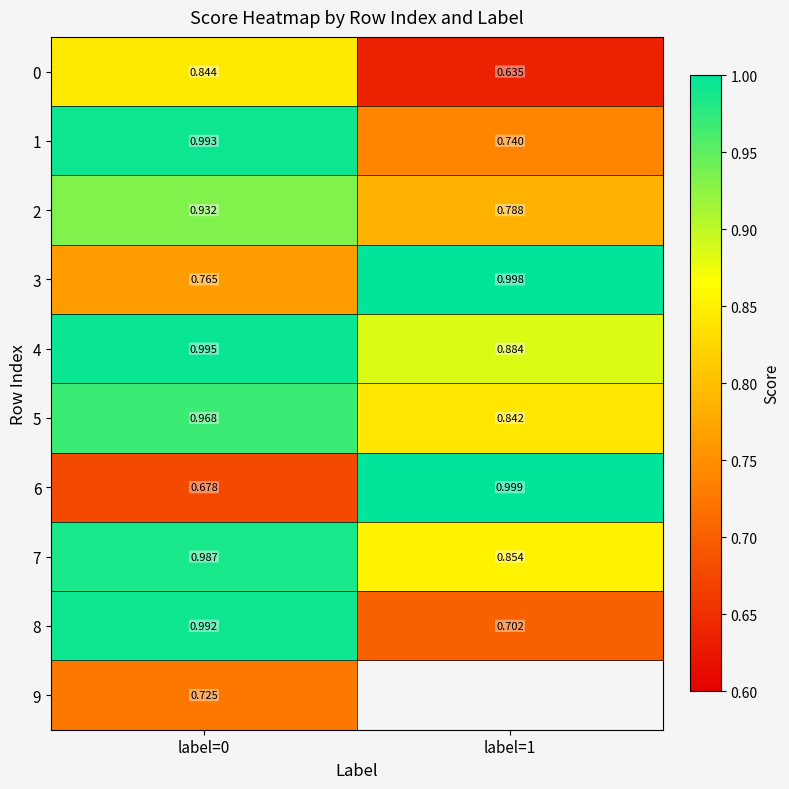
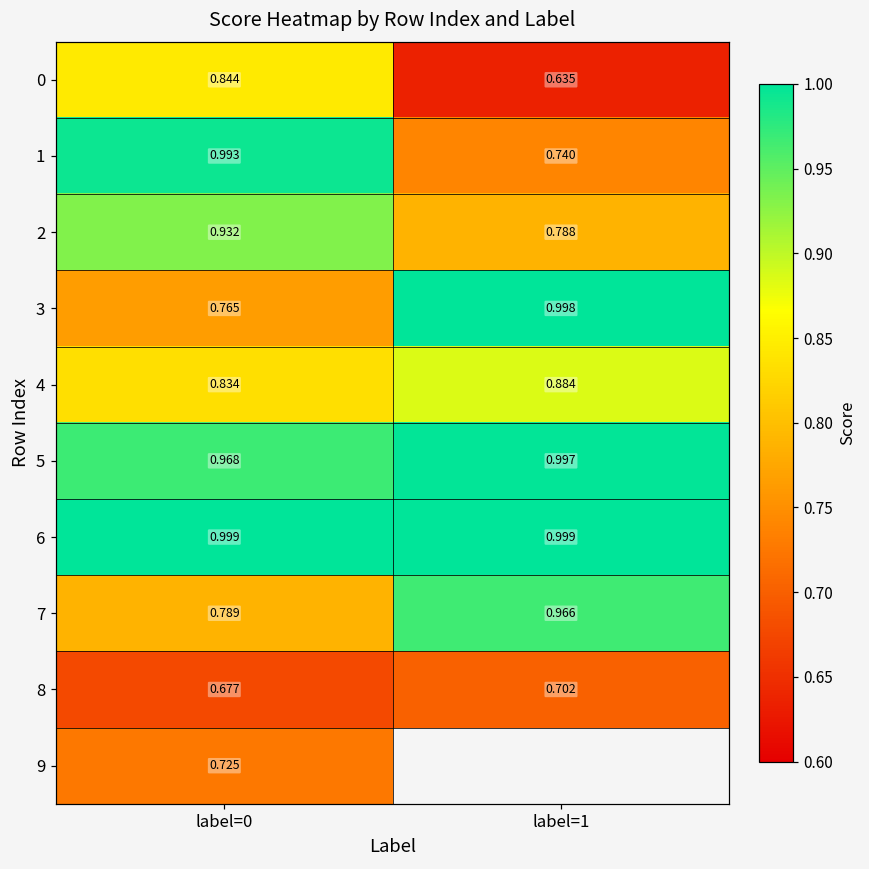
4, label=0: 0.995 -> 0.834
5, label=1: 0.842 -> 0.997
6, label=0: 0.678 -> 0.999
7, label=0: 0.987 -> 0.789
7, label=1: 0.854 -> 0.966
8, label=0: 0.992 -> 0.677
